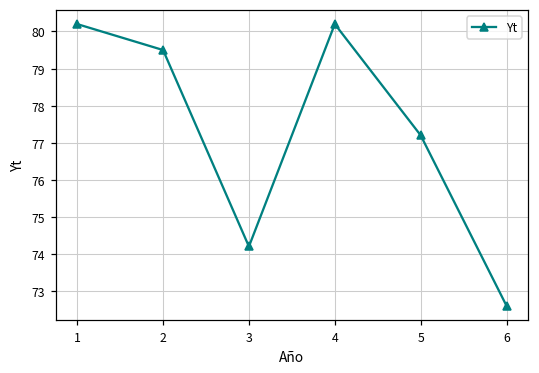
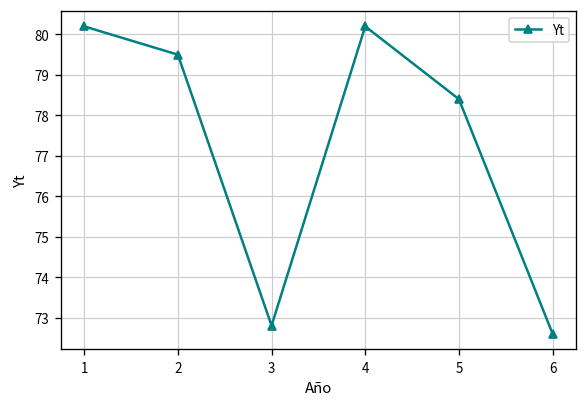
3: 74.2 -> 72.8
5: 77.2 -> 78.4
